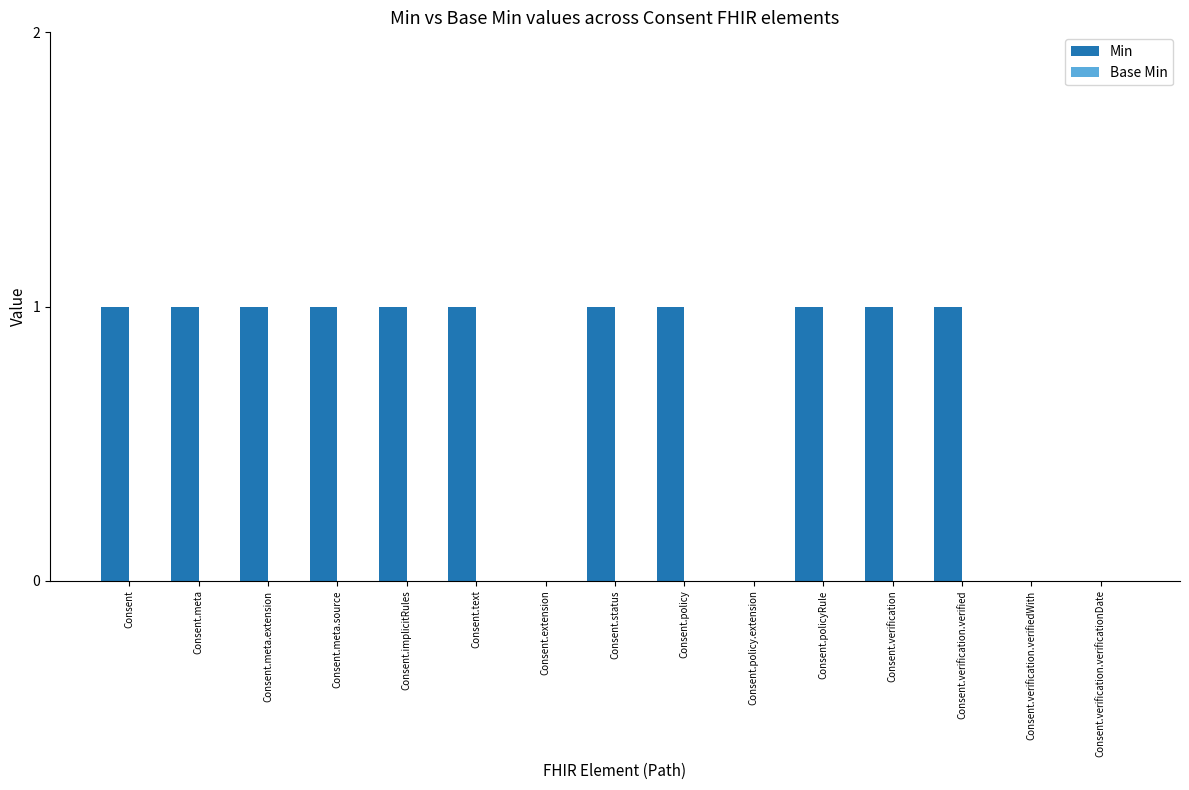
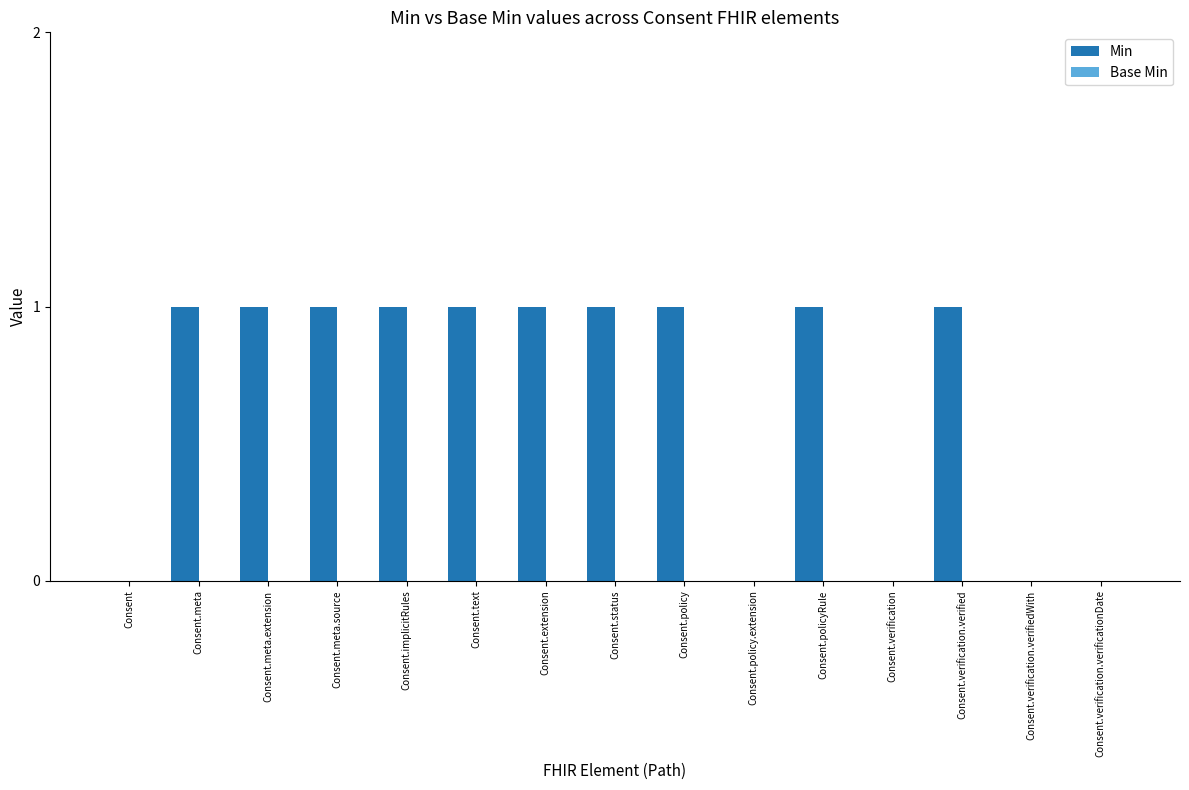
Min, Consent: 1 -> 0
Min, Consent.extension: 0 -> 1
Min, Consent.verification: 1 -> 0
